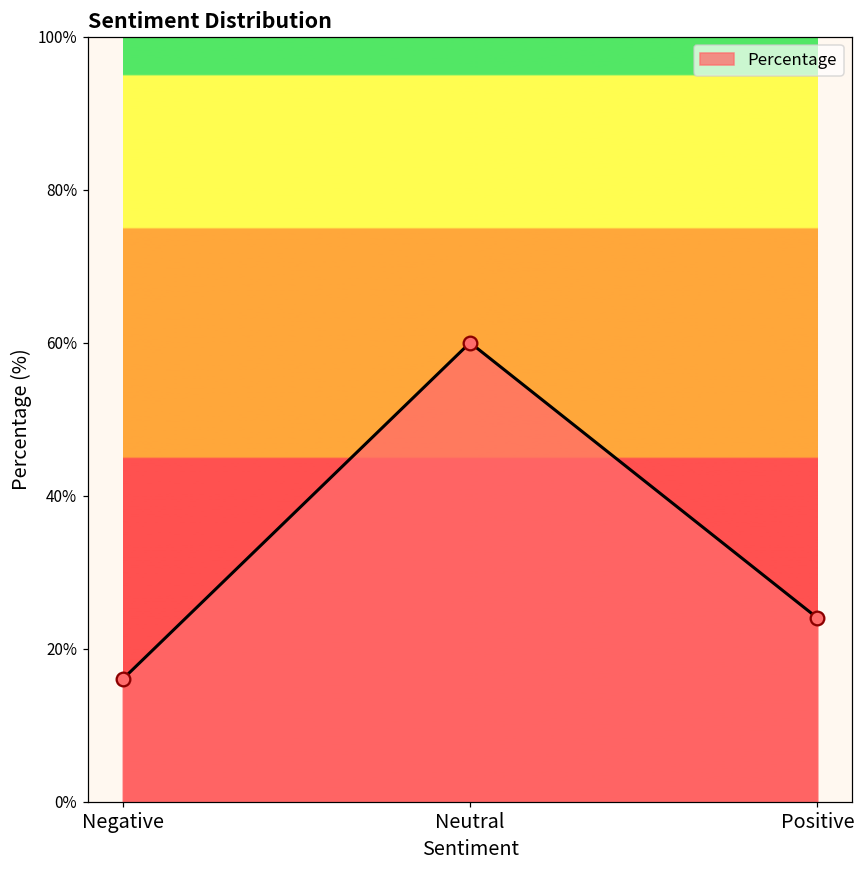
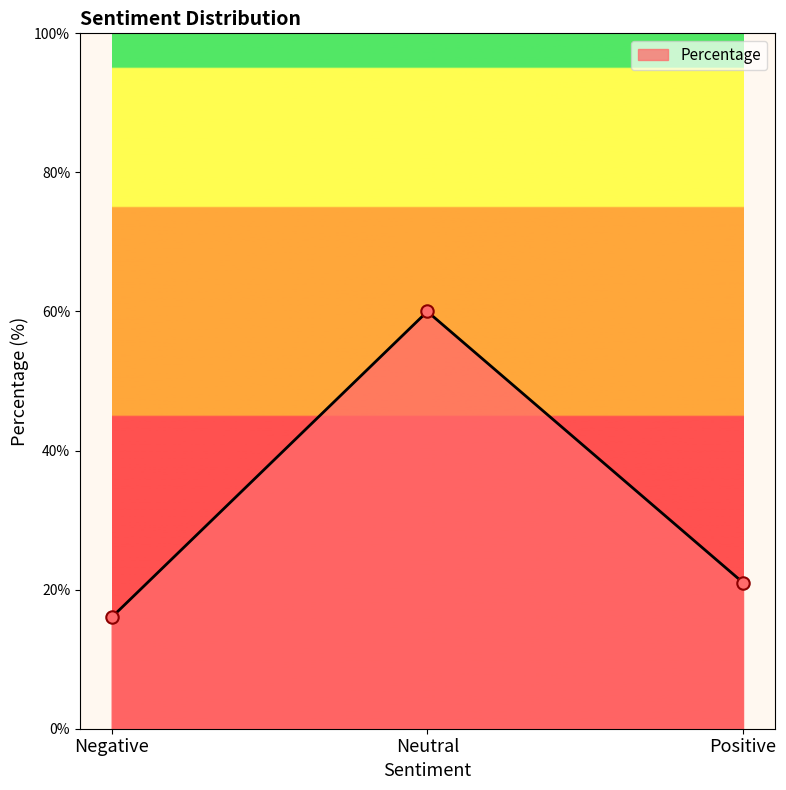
Positive: 24% -> 21%
